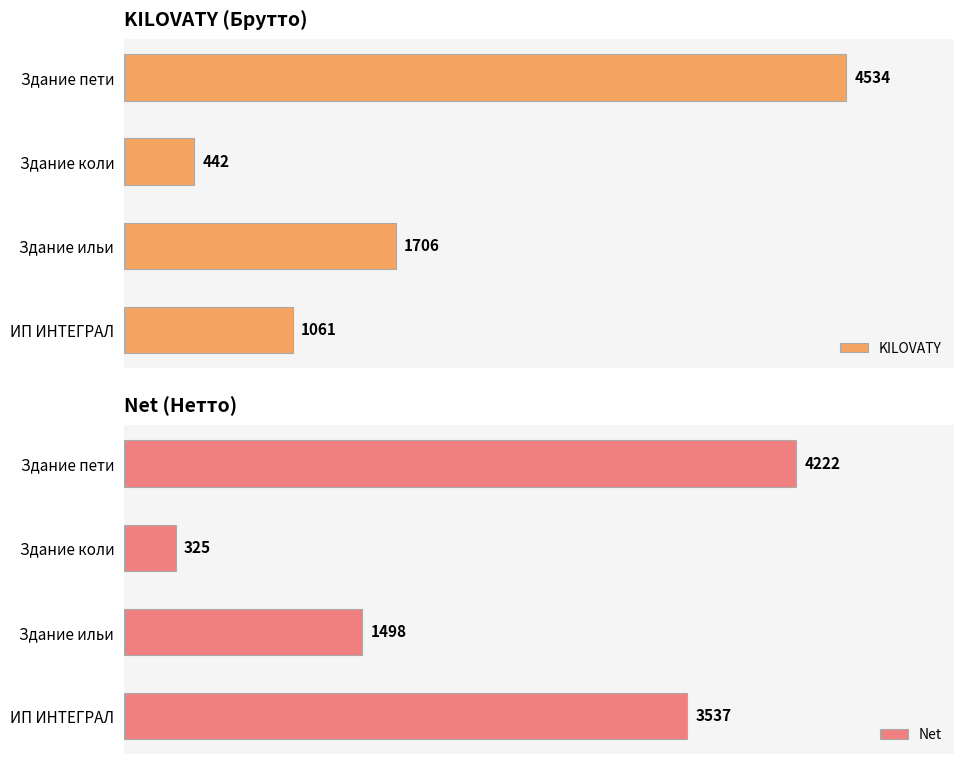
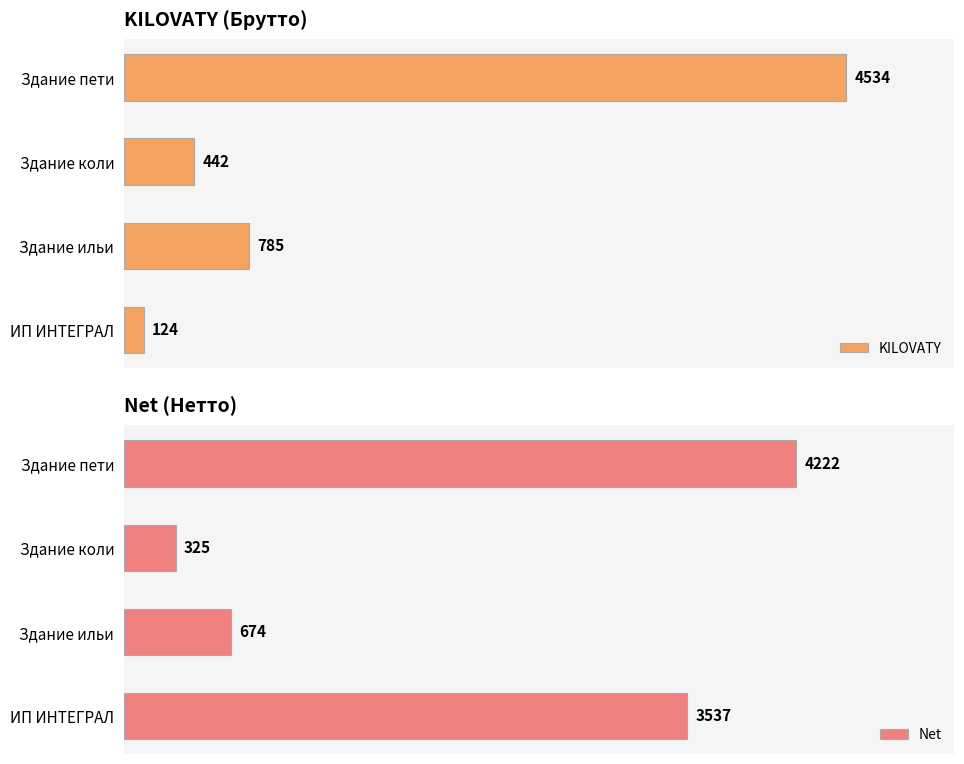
KILOVATY (Брутто), Здание ильи: 1706 -> 785
KILOVATY (Брутто), ИП ИНТЕГРАЛ: 1061 -> 124
Net (Нетто), Здание ильи: 1498 -> 674
